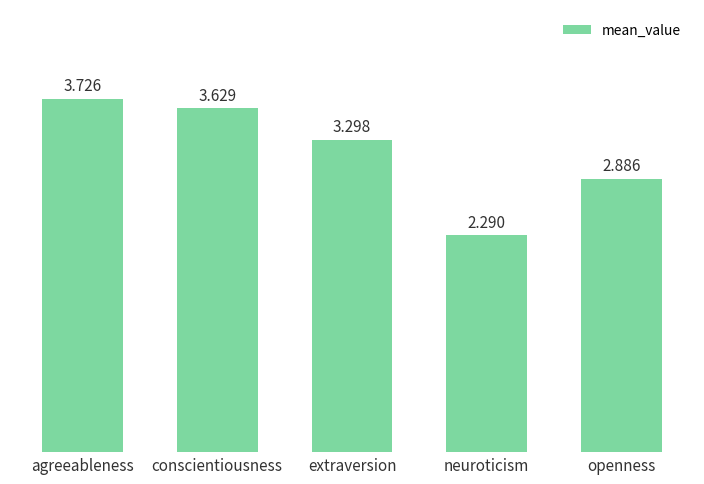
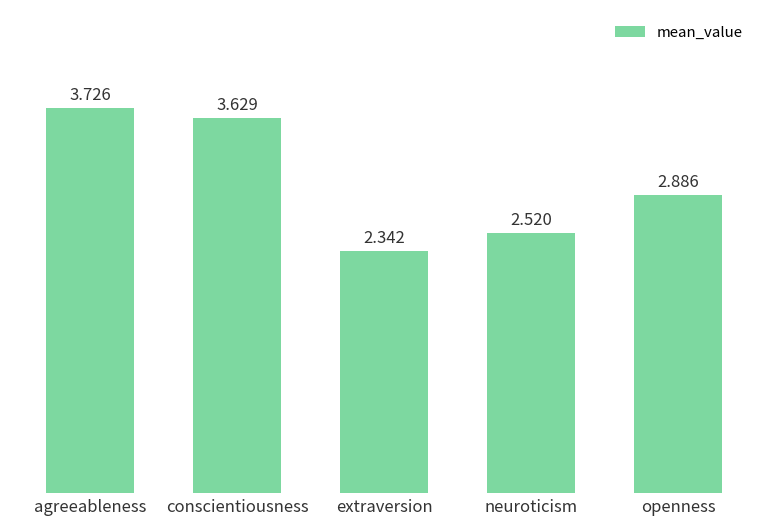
extraversion: 3.298 -> 2.342
neuroticism: 2.290 -> 2.520
